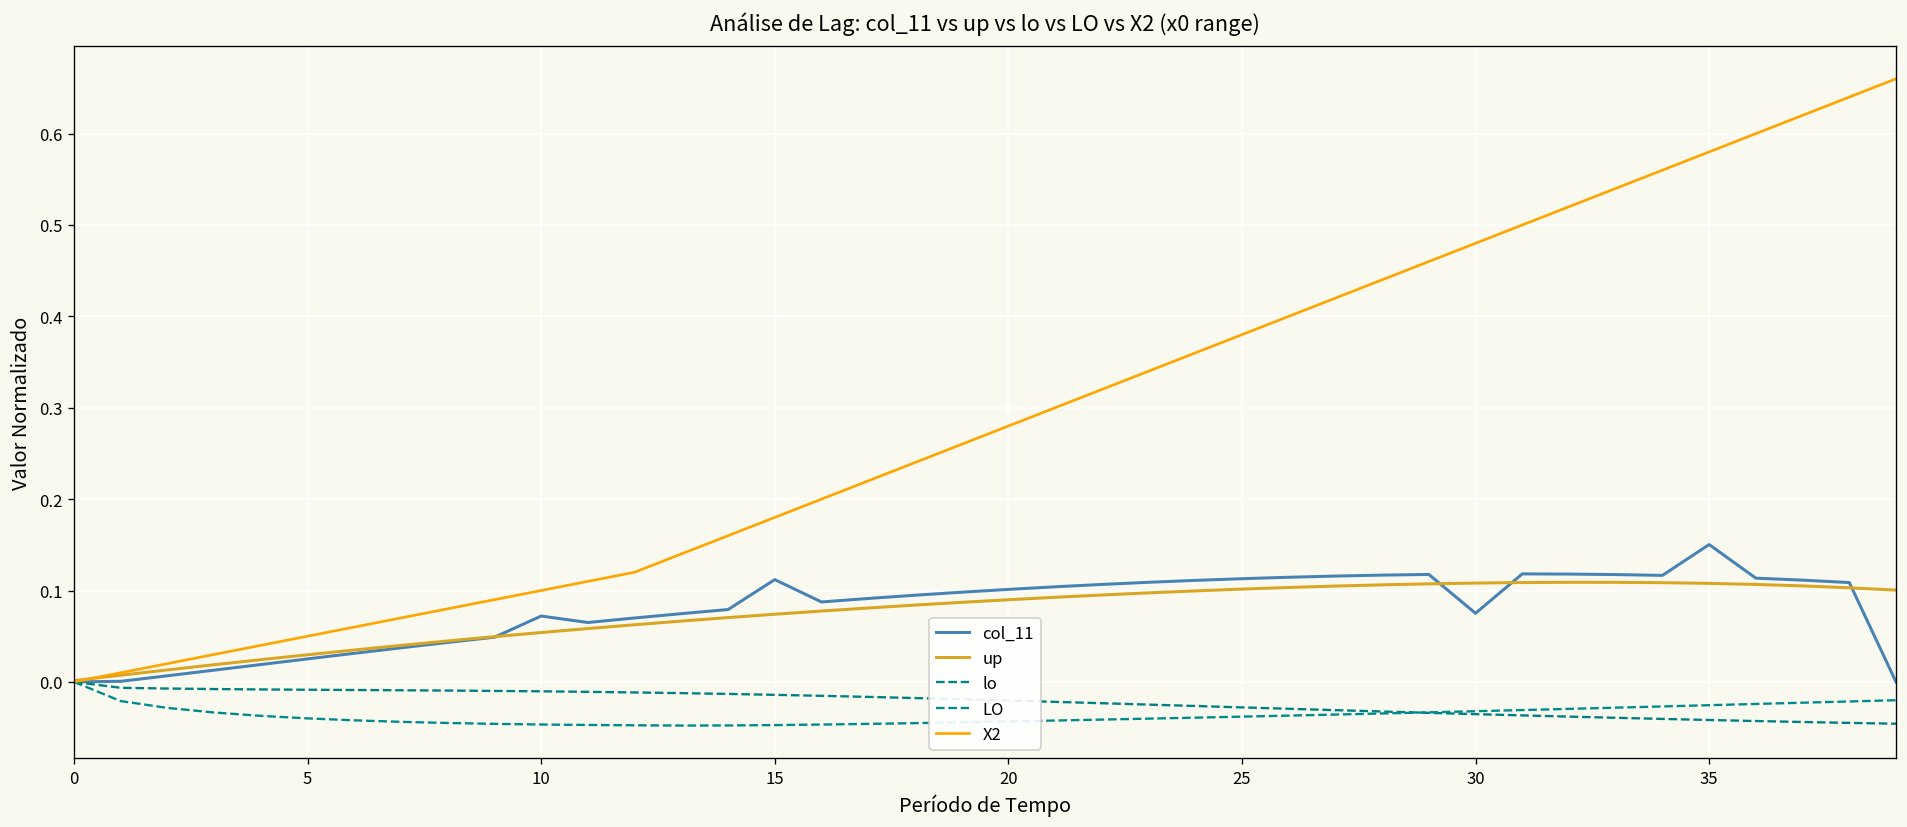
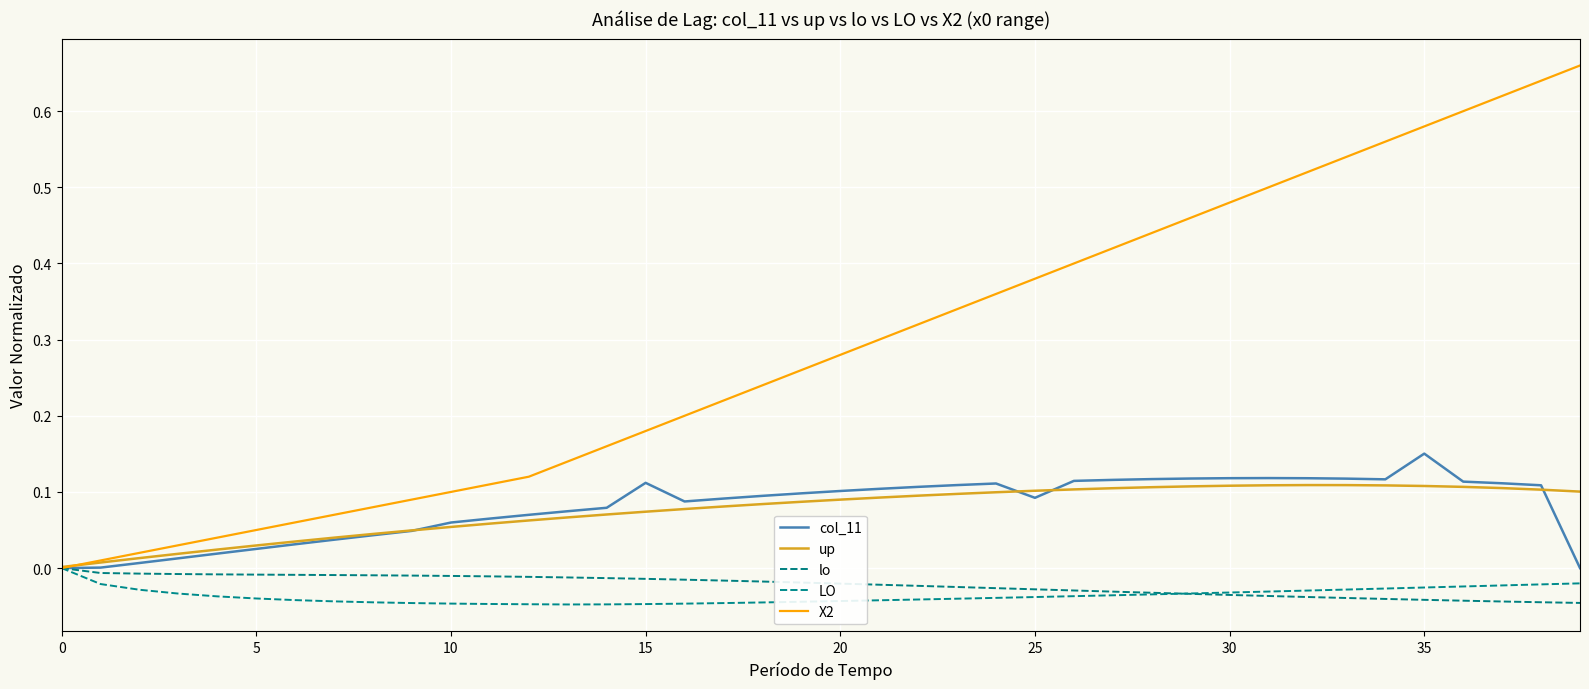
col_11, 10: 0.07 -> 0.06
col_11, 25: 0.11 -> 0.09
col_11, 30: 0.08 -> 0.12
